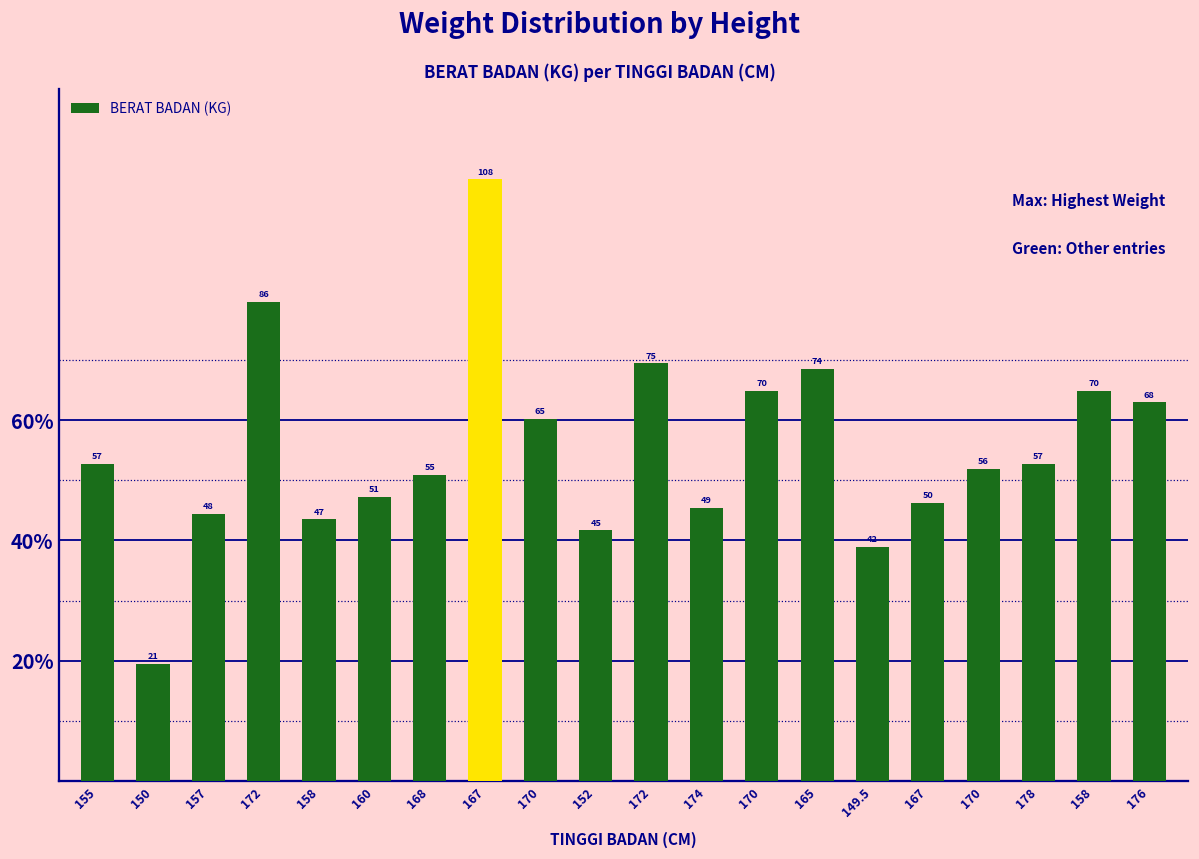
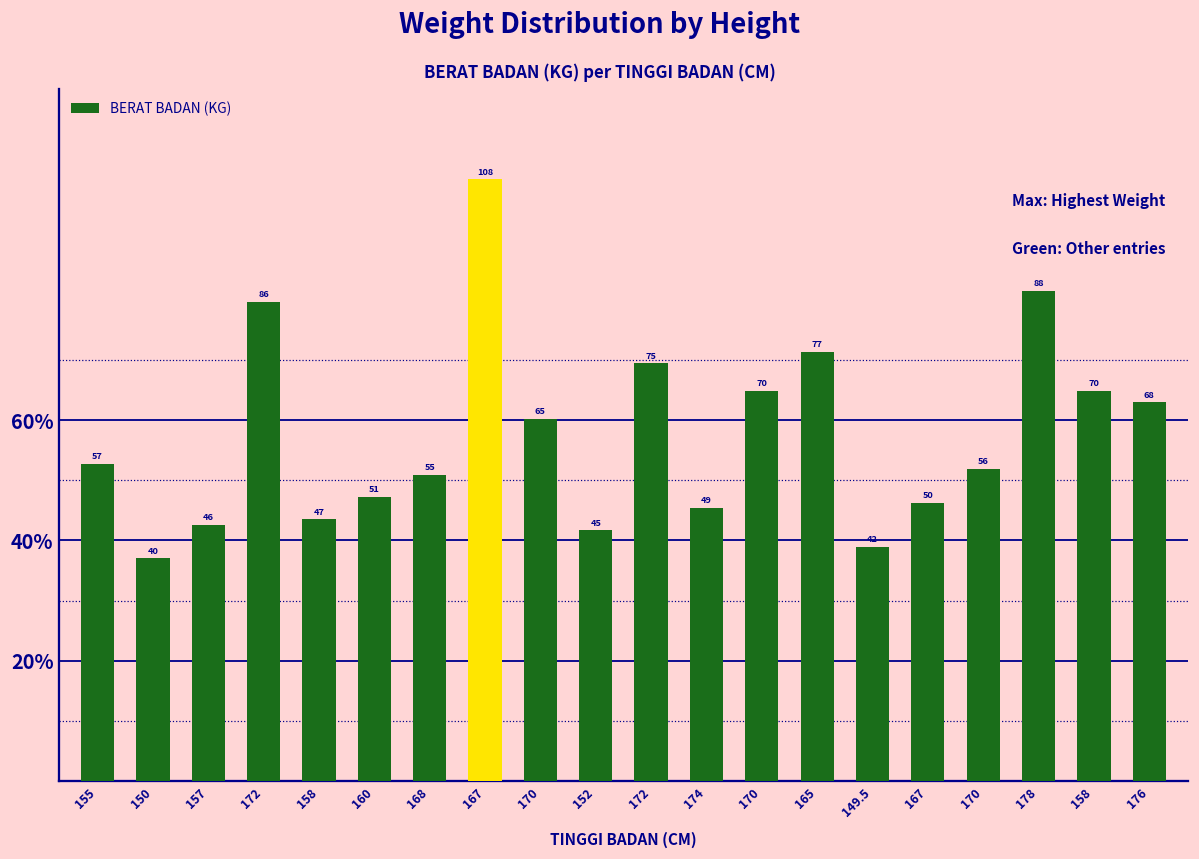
150: 21 -> 40
157: 48 -> 46
165: 74 -> 77
178: 57 -> 88
